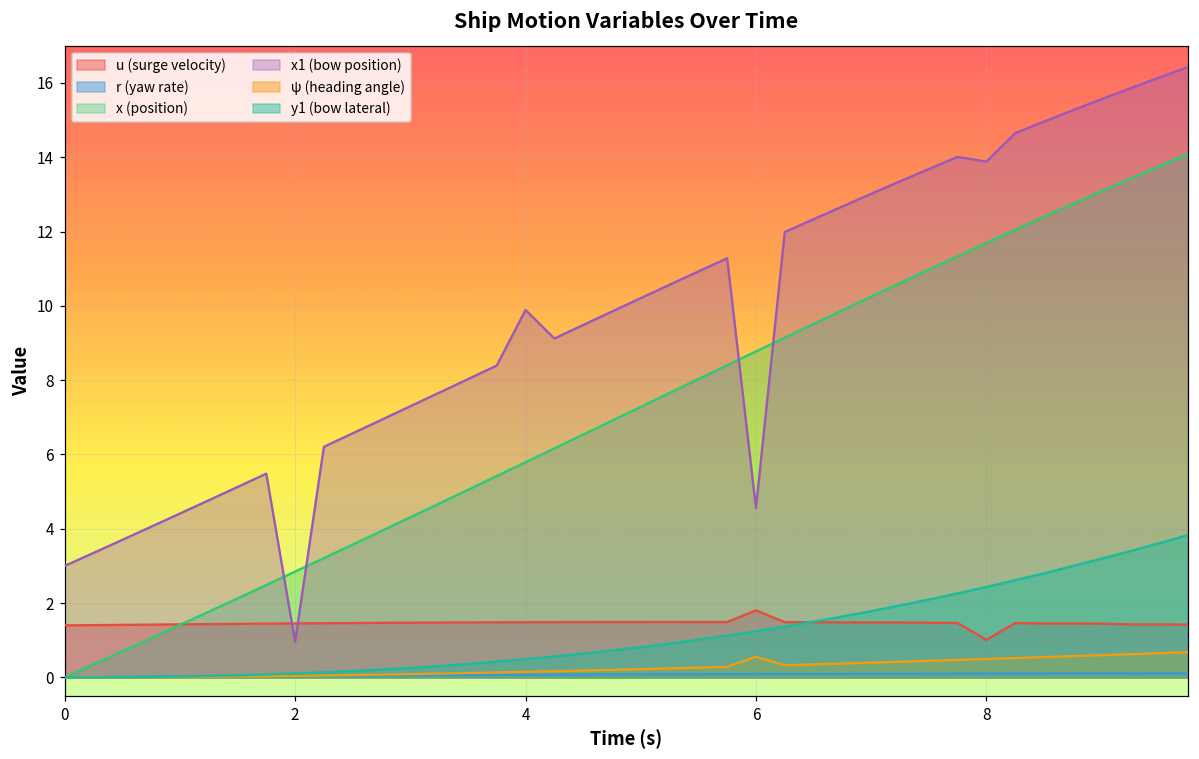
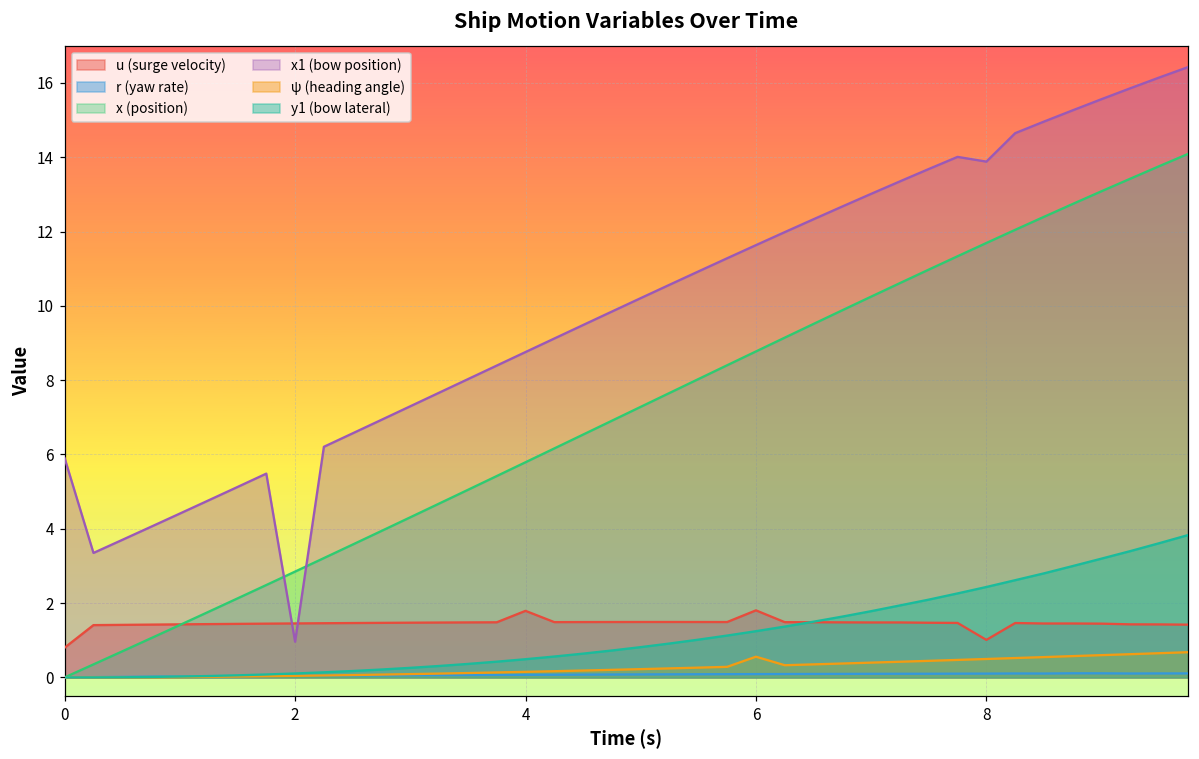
u (surge velocity), 0: 1.4 -> 0.8
x1 (bow position), 0: 3.0 -> 5.9
u (surge velocity), 4: 1.5 -> 1.8
x1 (bow position), 4: 9.9 -> 8.8
x1 (bow position), 6: 4.6 -> 11.6
